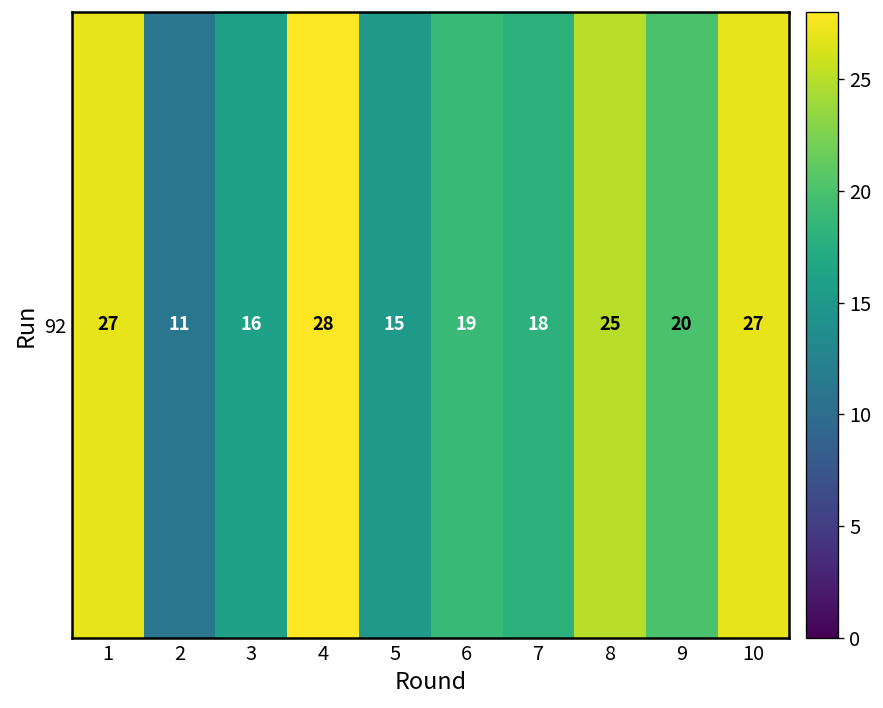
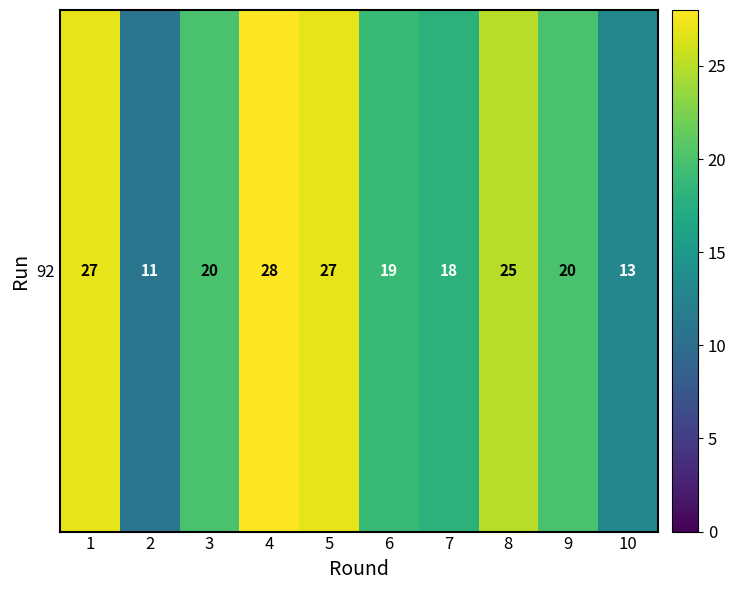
92, 3: 16 -> 20
92, 5: 15 -> 27
92, 10: 27 -> 13
